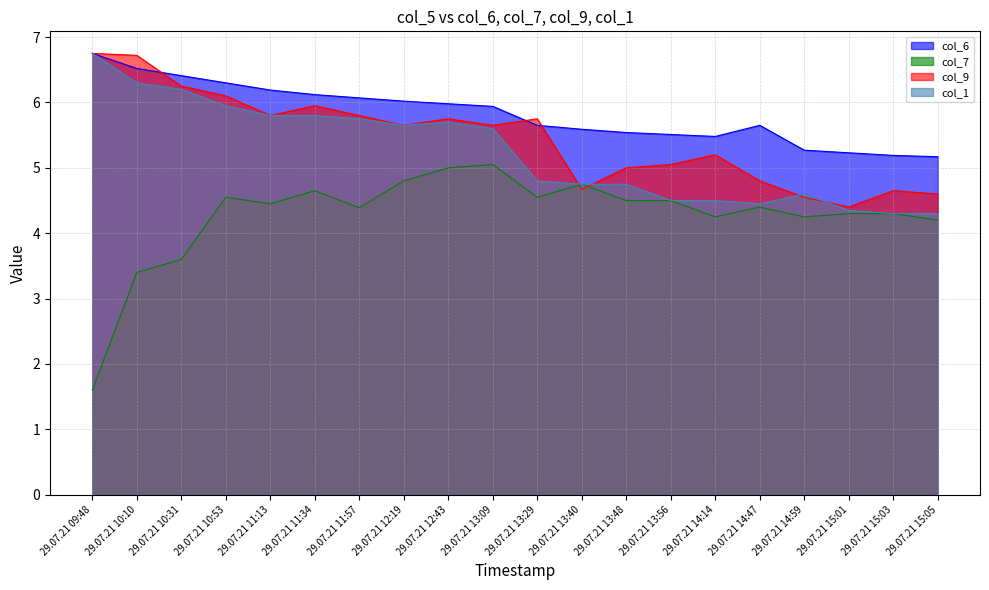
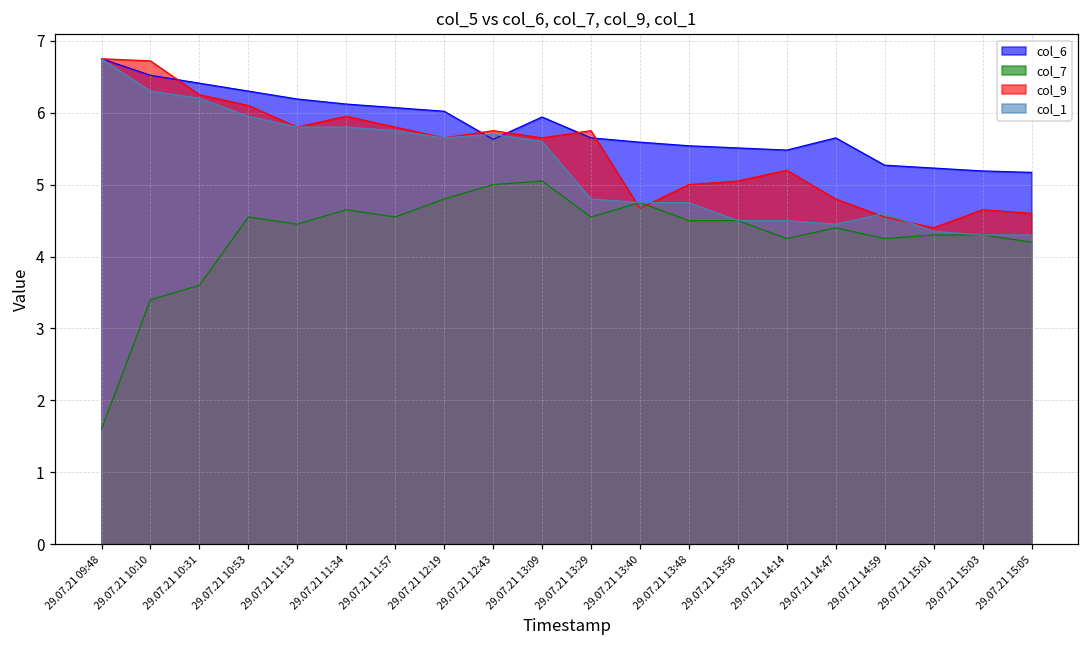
col_7, 29.07.21 11:57: 4.4 -> 4.6
col_6, 29.07.21 12:43: 6.0 -> 5.6
